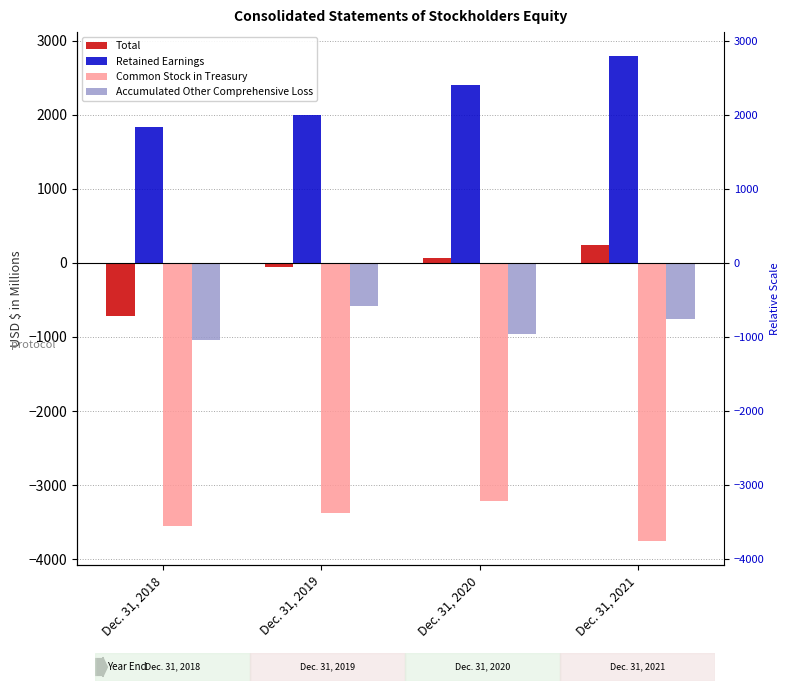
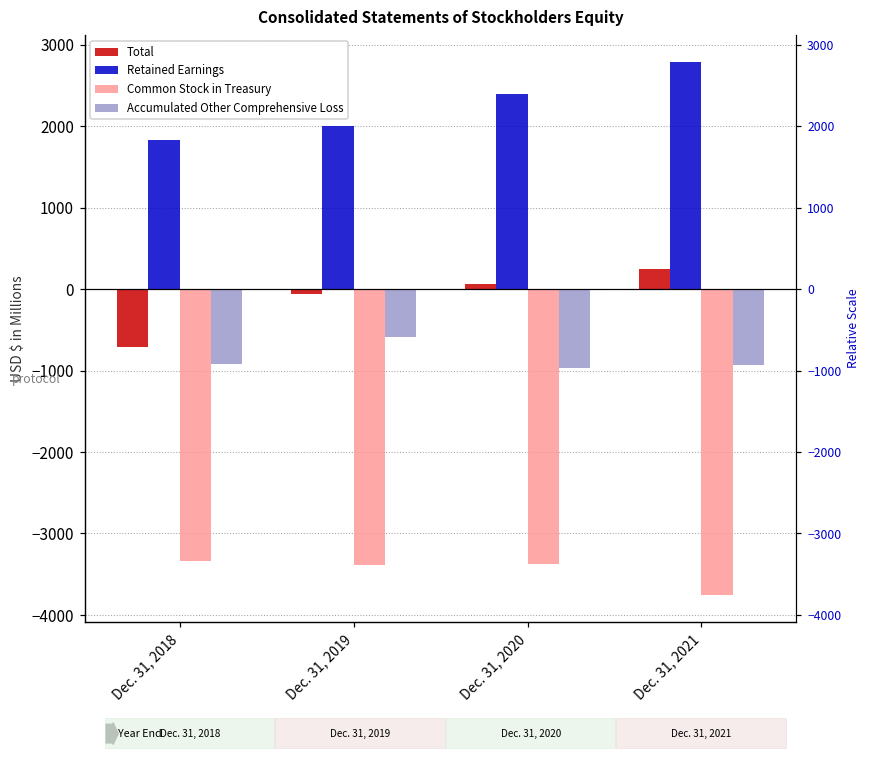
Common Stock in Treasury, Dec. 31, 2018: -3600 -> -3300
Accumulated Other Comprehensive Loss, Dec. 31, 2018: -1000 -> -900
Common Stock in Treasury, Dec. 31, 2020: -3200 -> -3400
Accumulated Other Comprehensive Loss, Dec. 31, 2021: -800 -> -900
